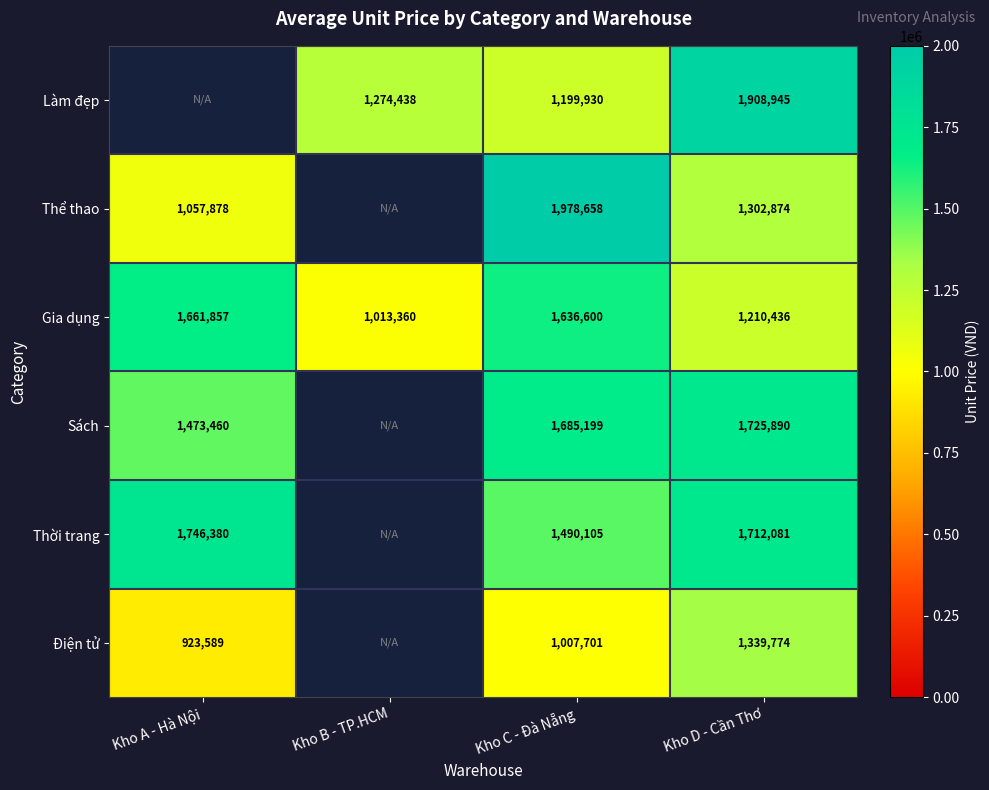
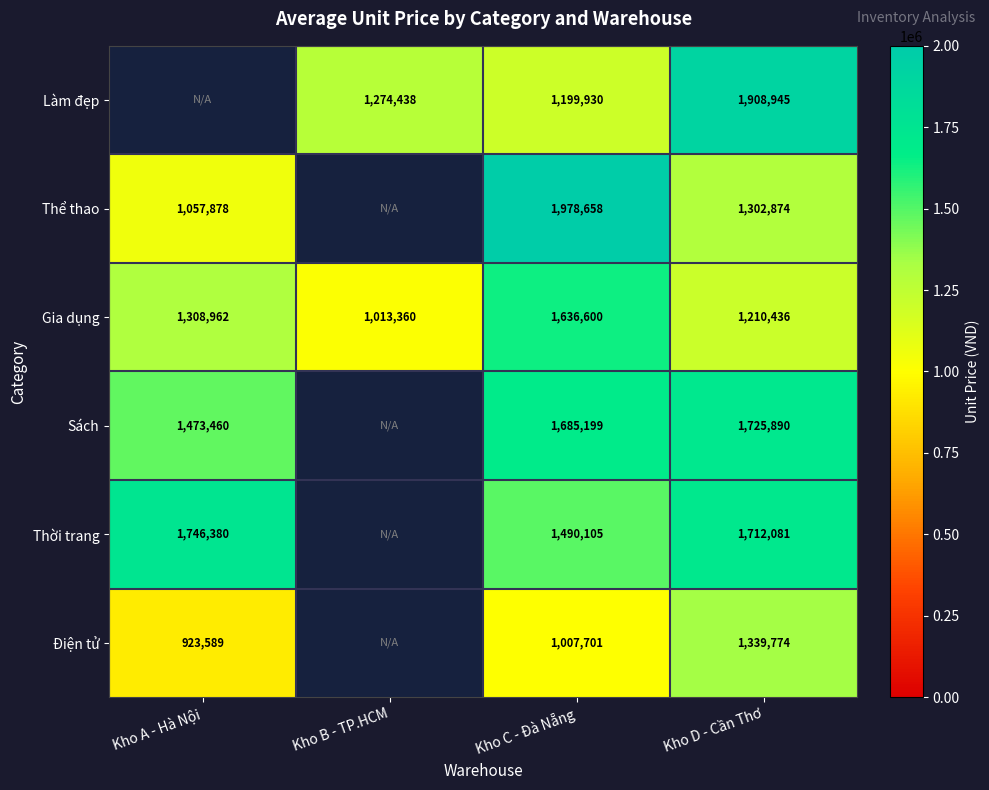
Gia dụng, Kho A - Hà Nội: 1,661,857 -> 1,308,962
